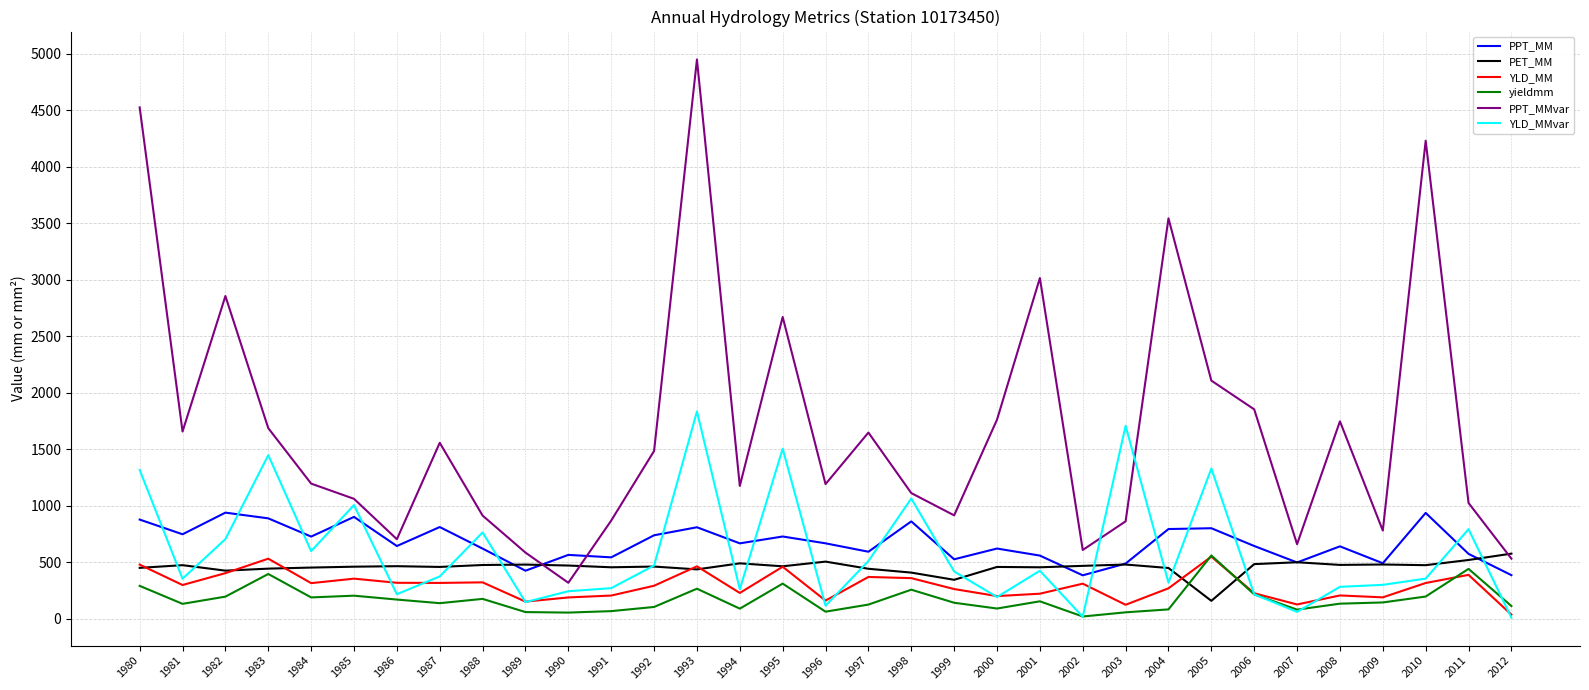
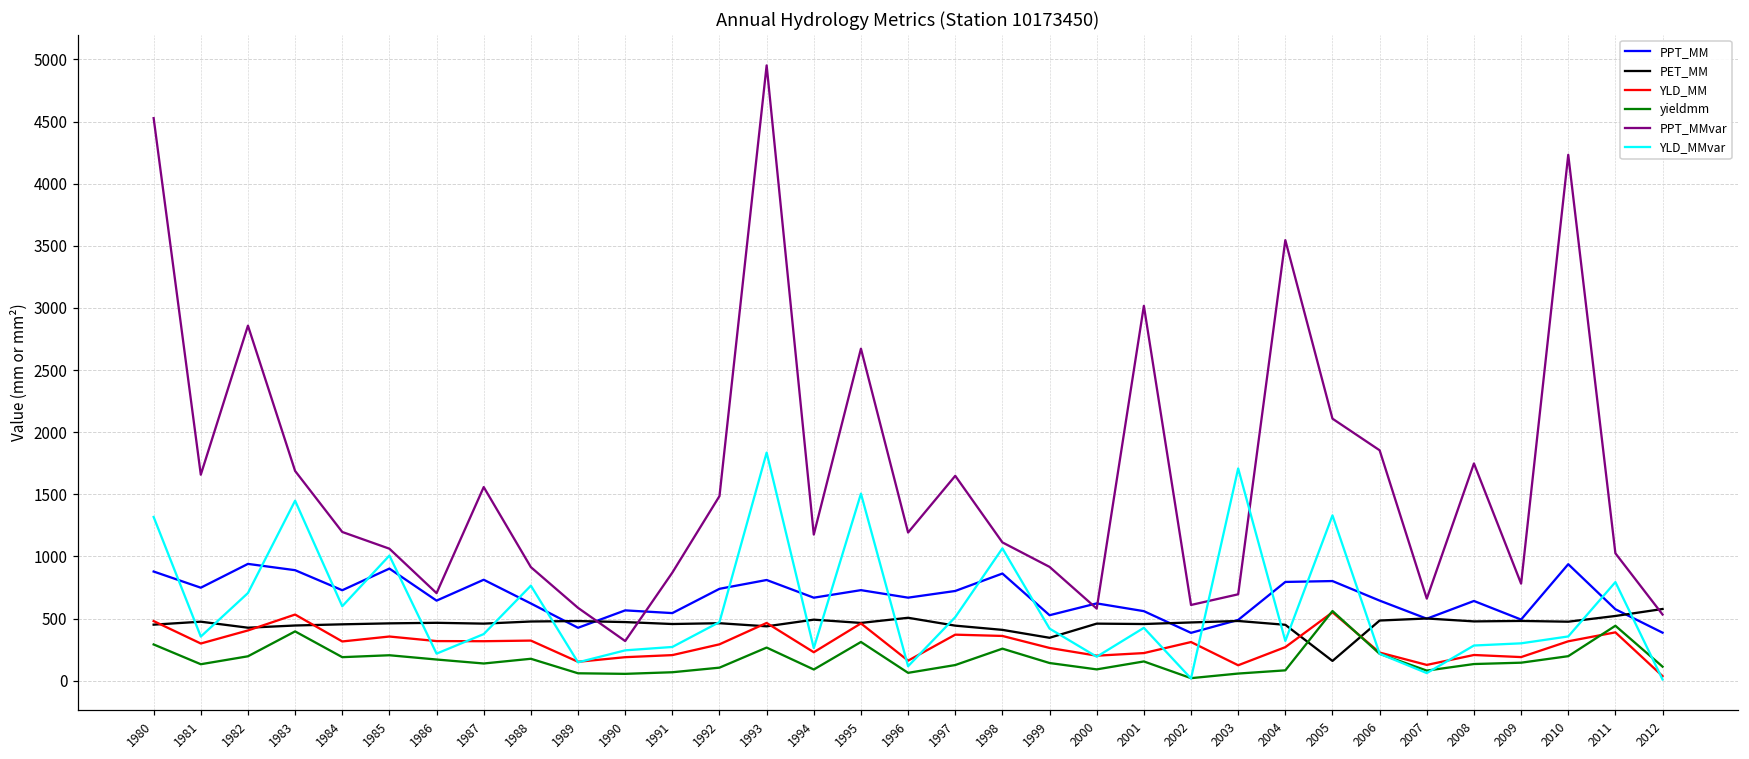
PPT_MM, 1997: 590 -> 720
PPT_MMvar, 2000: 1760 -> 580
PPT_MMvar, 2003: 860 -> 690
